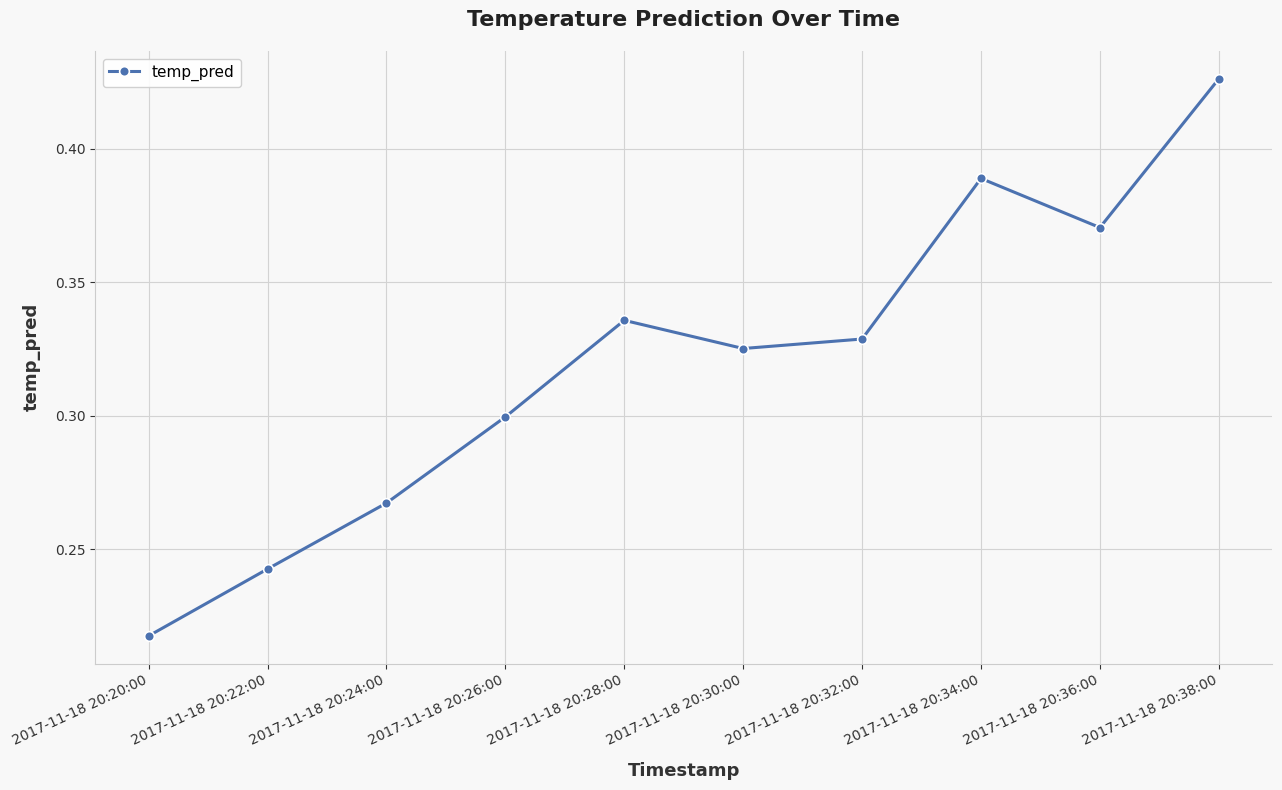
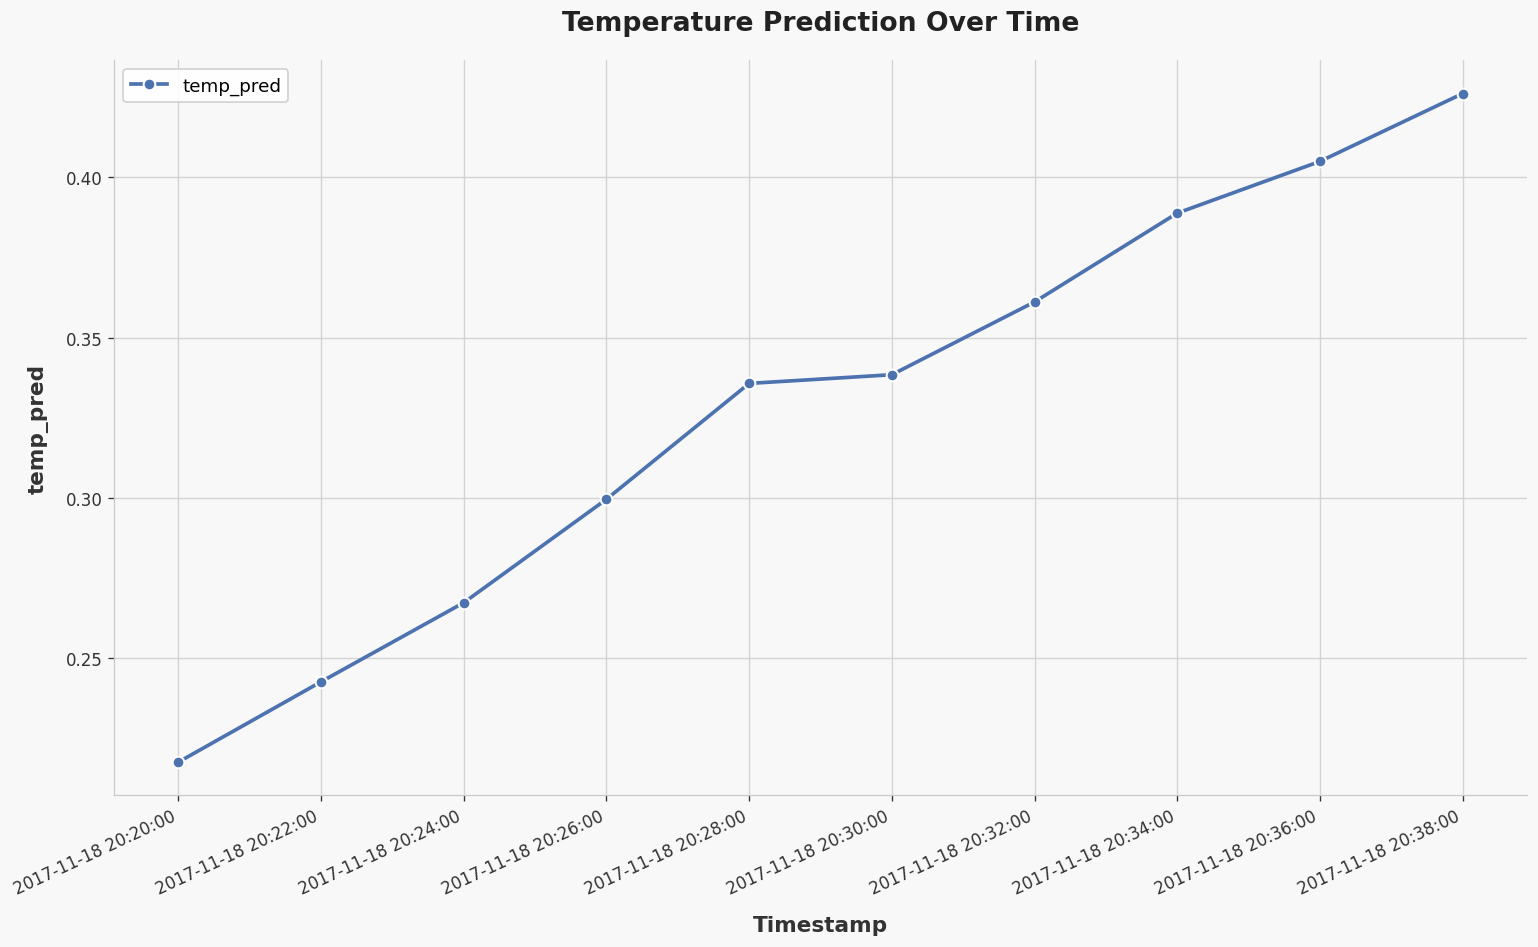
2017-11-18 20:30:00: 0.325 -> 0.338
2017-11-18 20:32:00: 0.329 -> 0.361
2017-11-18 20:36:00: 0.370 -> 0.405
